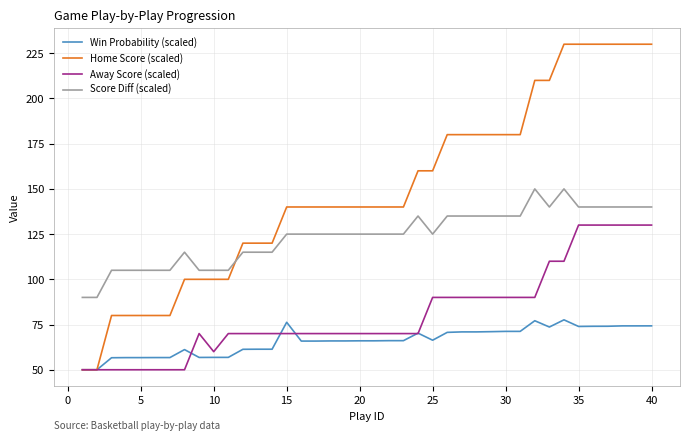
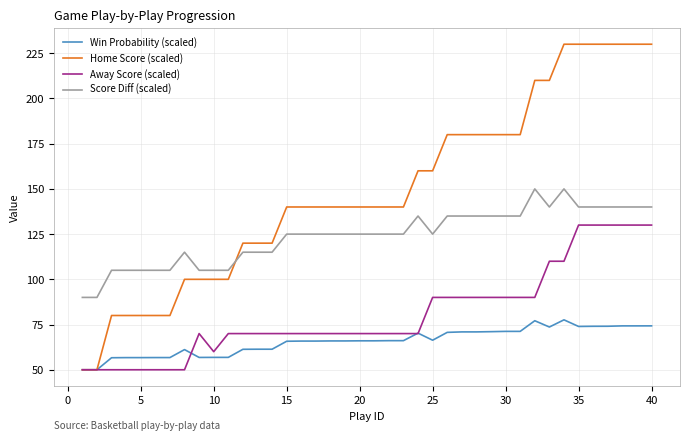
Win Probability (scaled), 15: 76 -> 66
